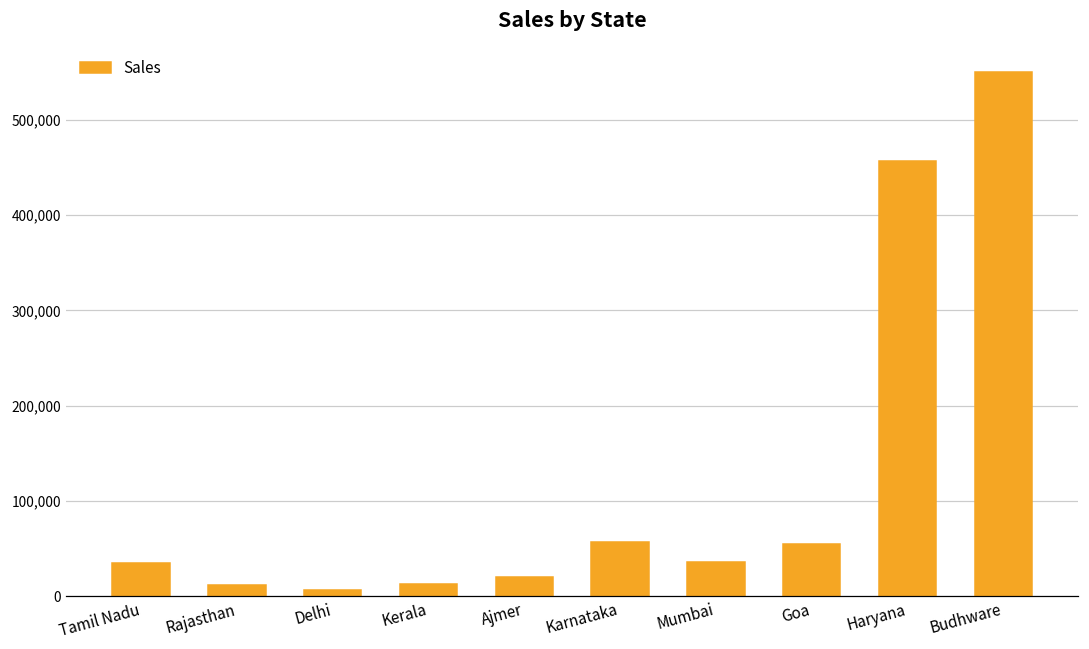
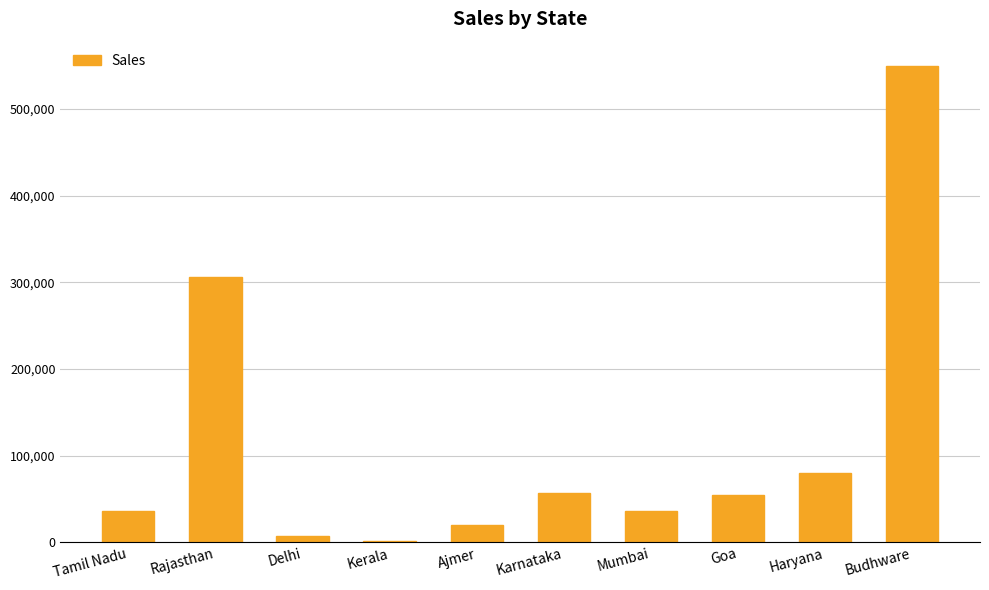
Rajasthan: 10,000 -> 310,000
Kerala: 10,000 -> 0
Haryana: 460,000 -> 80,000
